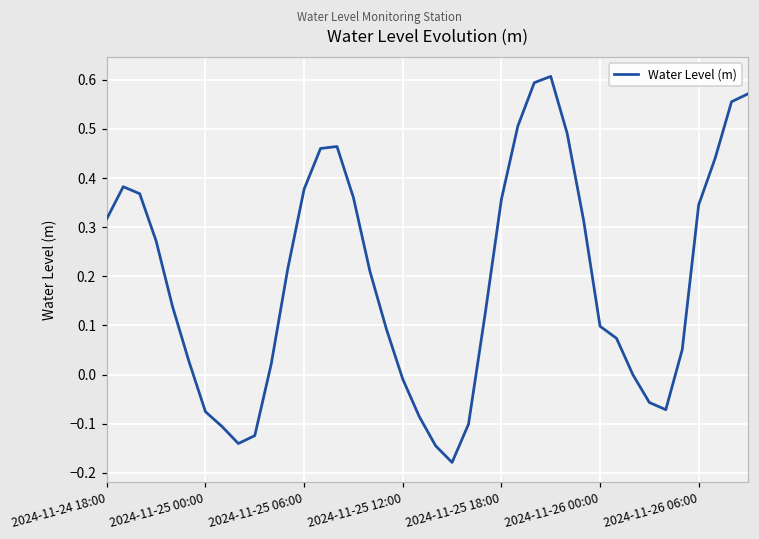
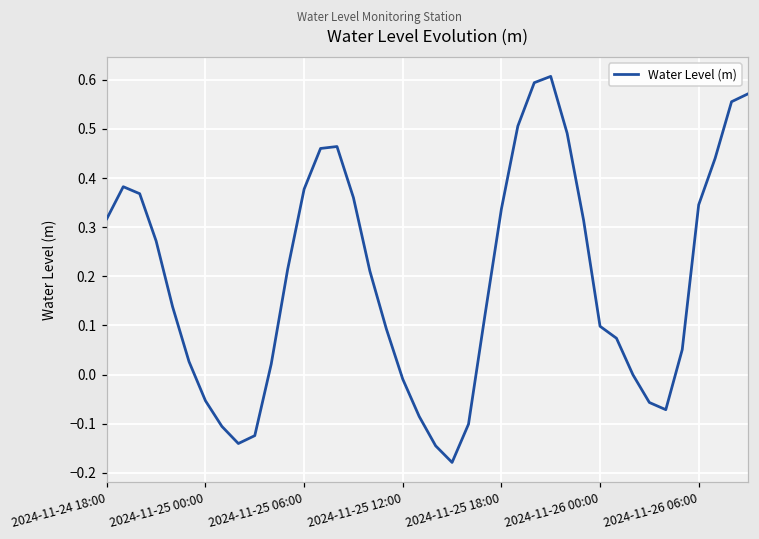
2024-11-25 00:00: -0.08 -> -0.05
2024-11-25 18:00: 0.36 -> 0.34
